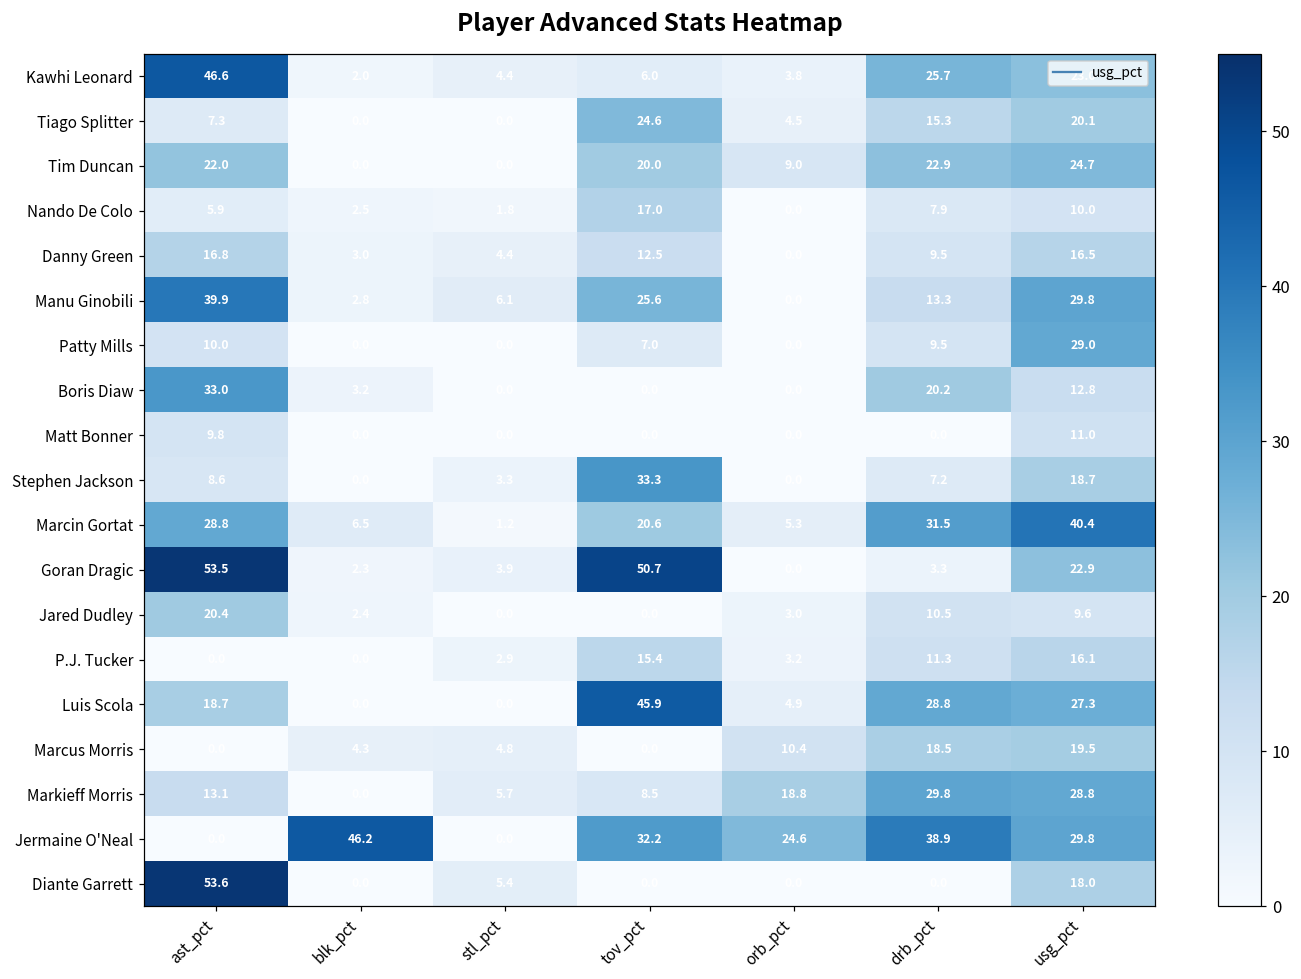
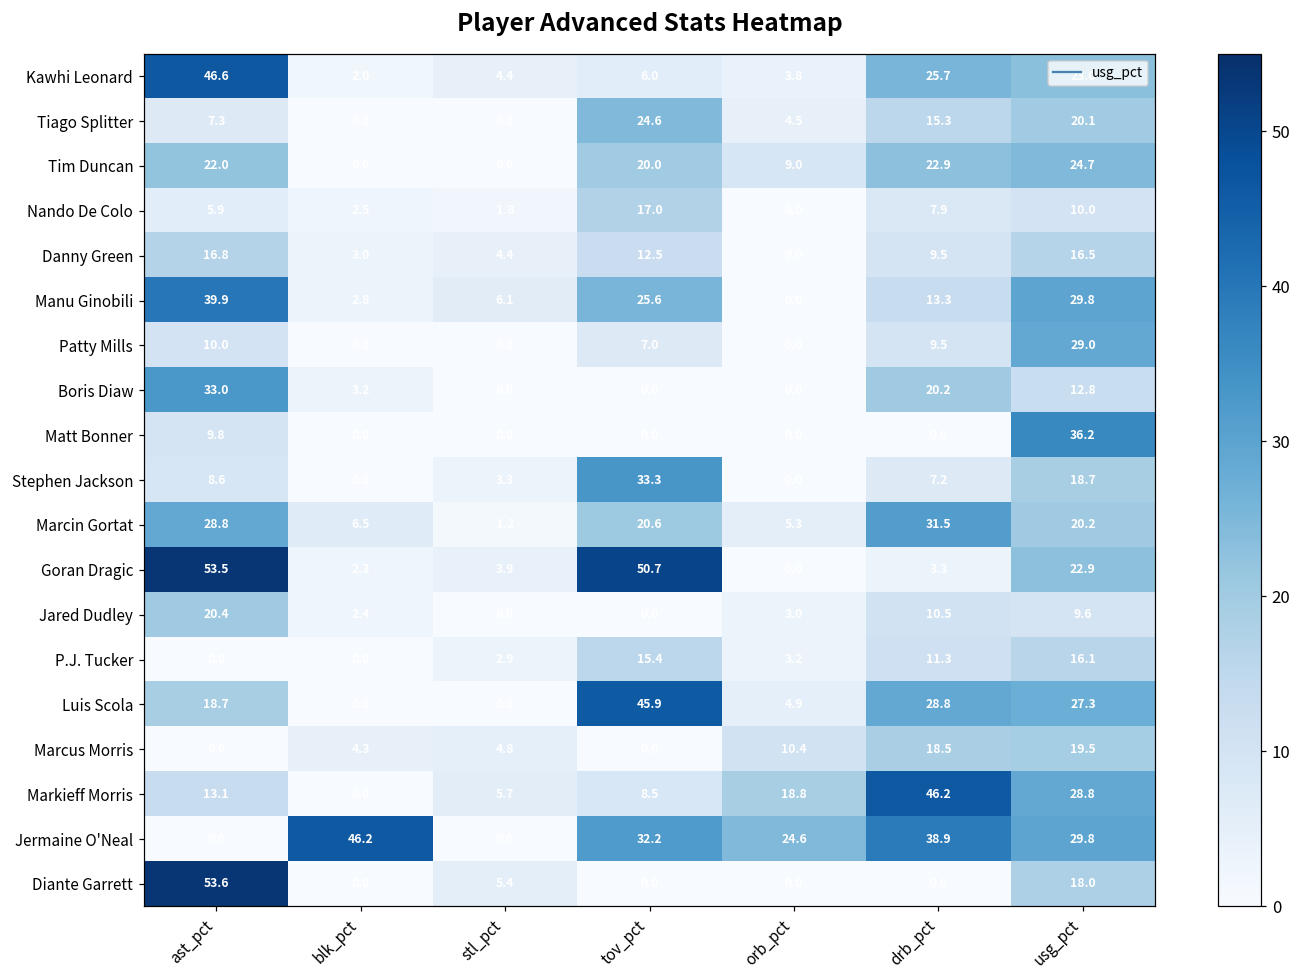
Matt Bonner, usg_pct: 11.0 -> 36.2
Marcin Gortat, usg_pct: 40.4 -> 20.2
Markieff Morris, drb_pct: 29.8 -> 46.2
